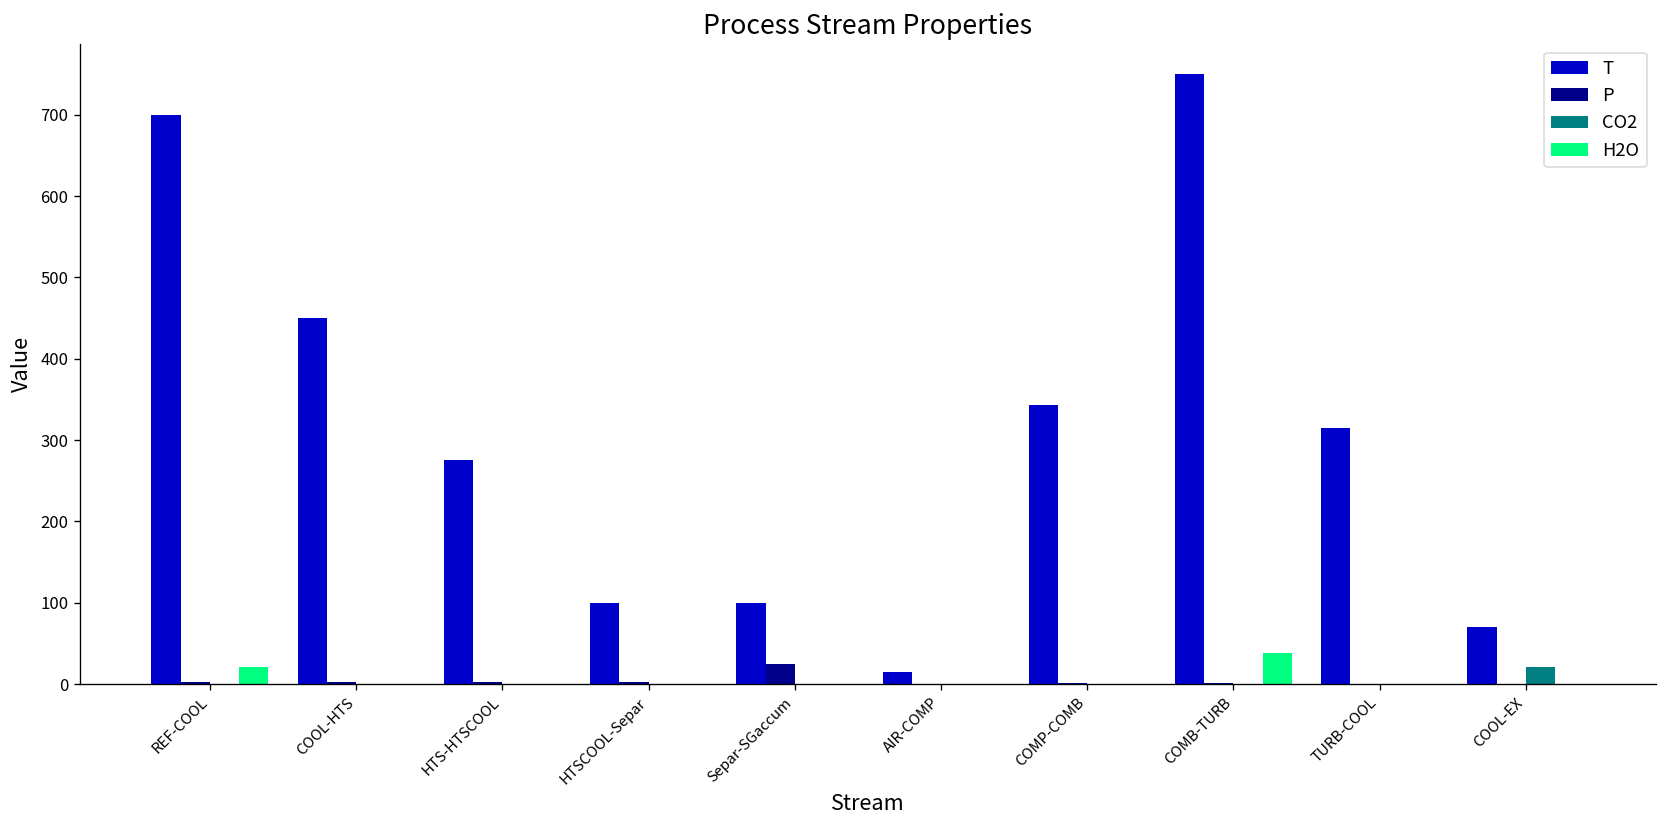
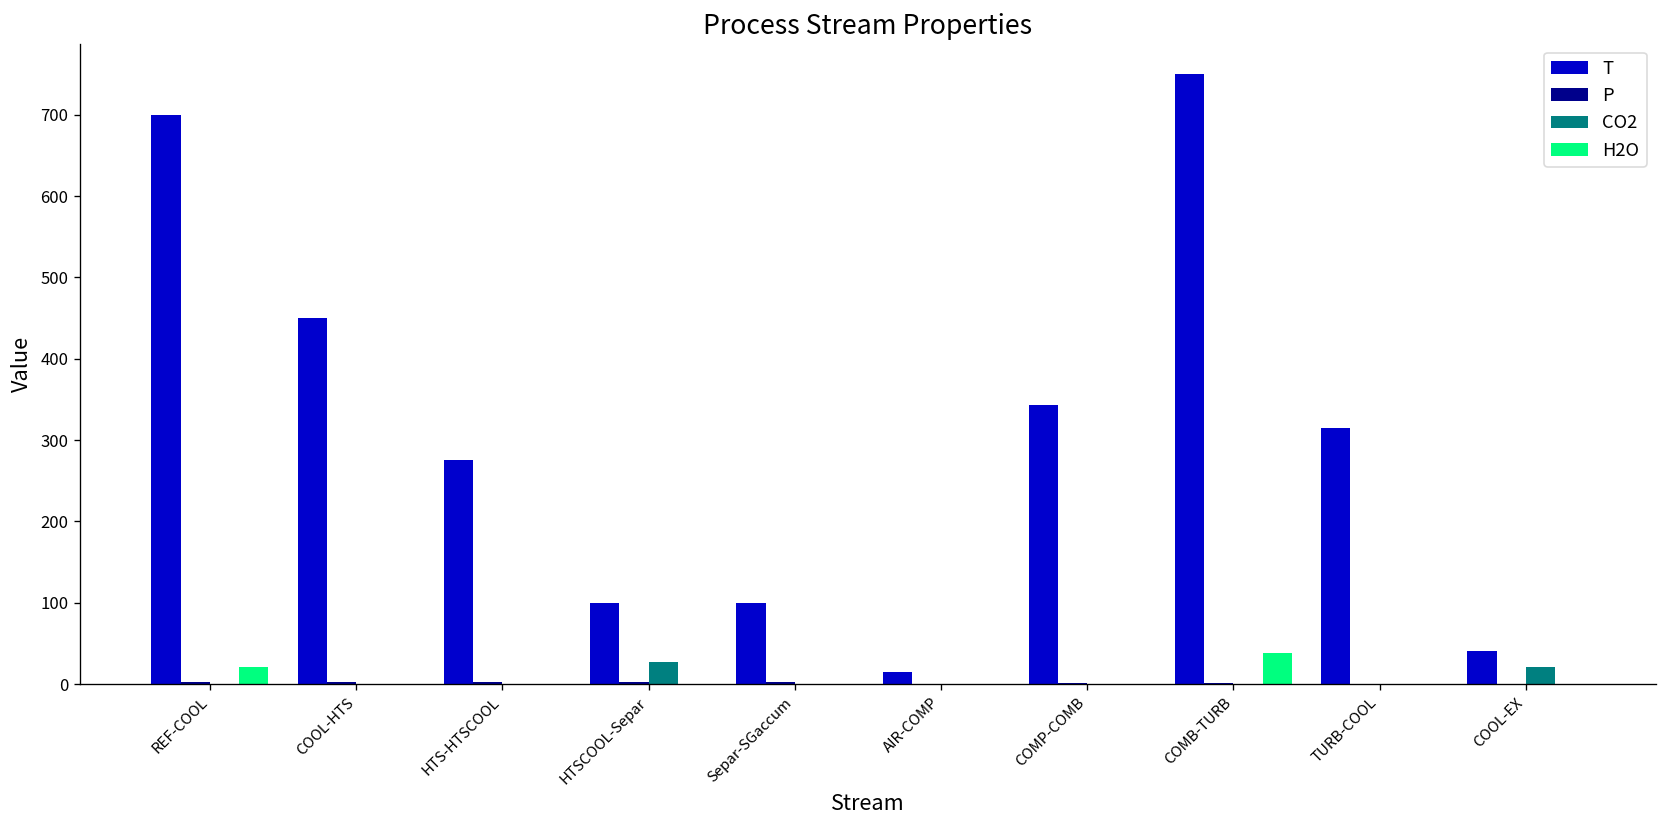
CO2, HTSCOOL-Separ: 0 -> 30
P, Separ-SGaccum: 20 -> 0
T, COOL-EX: 70 -> 40
